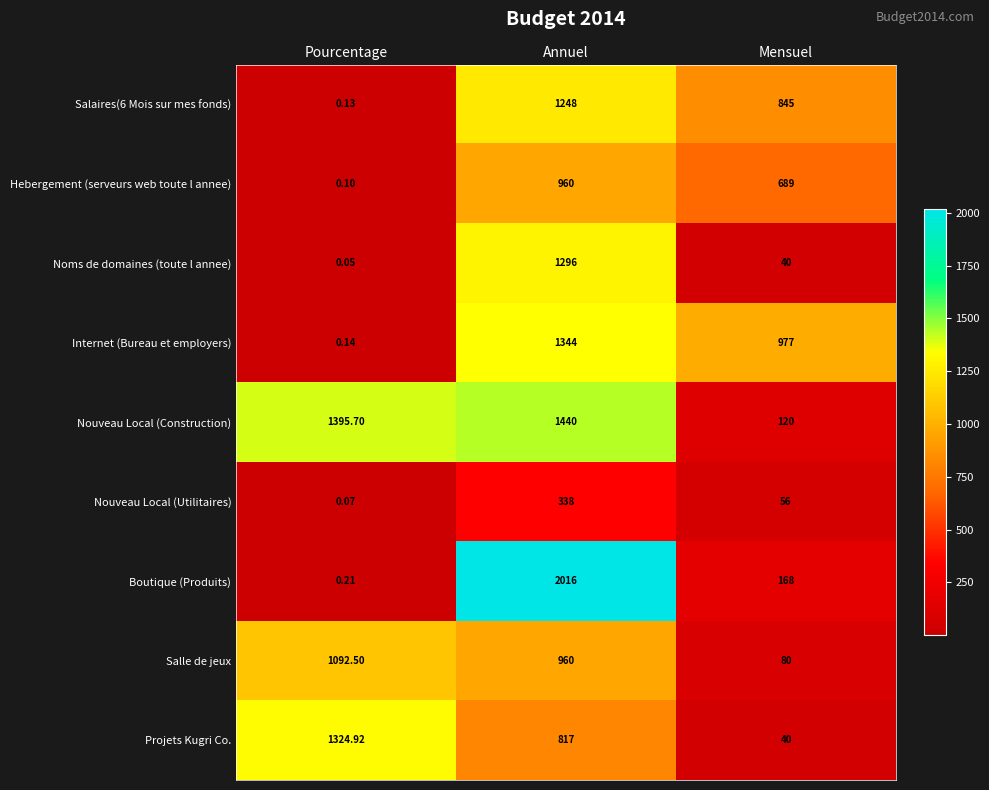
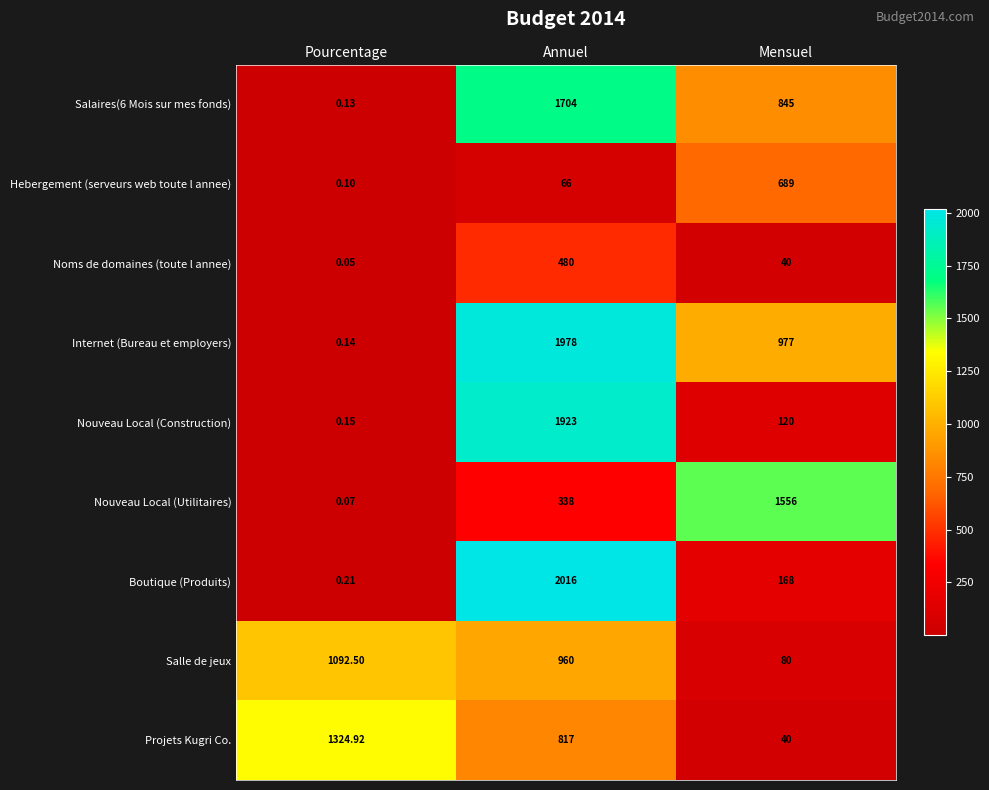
Salaires(6 Mois sur mes fonds), Annuel: 1248 -> 1704
Hebergement (serveurs web toute l annee), Annuel: 960 -> 66
Noms de domaines (toute l annee), Annuel: 1296 -> 480
Internet (Bureau et employers), Annuel: 1344 -> 1978
Nouveau Local (Construction), Pourcentage: 1395.70 -> 0.15
Nouveau Local (Construction), Annuel: 1440 -> 1923
Nouveau Local (Utilitaires), Mensuel: 56 -> 1556
